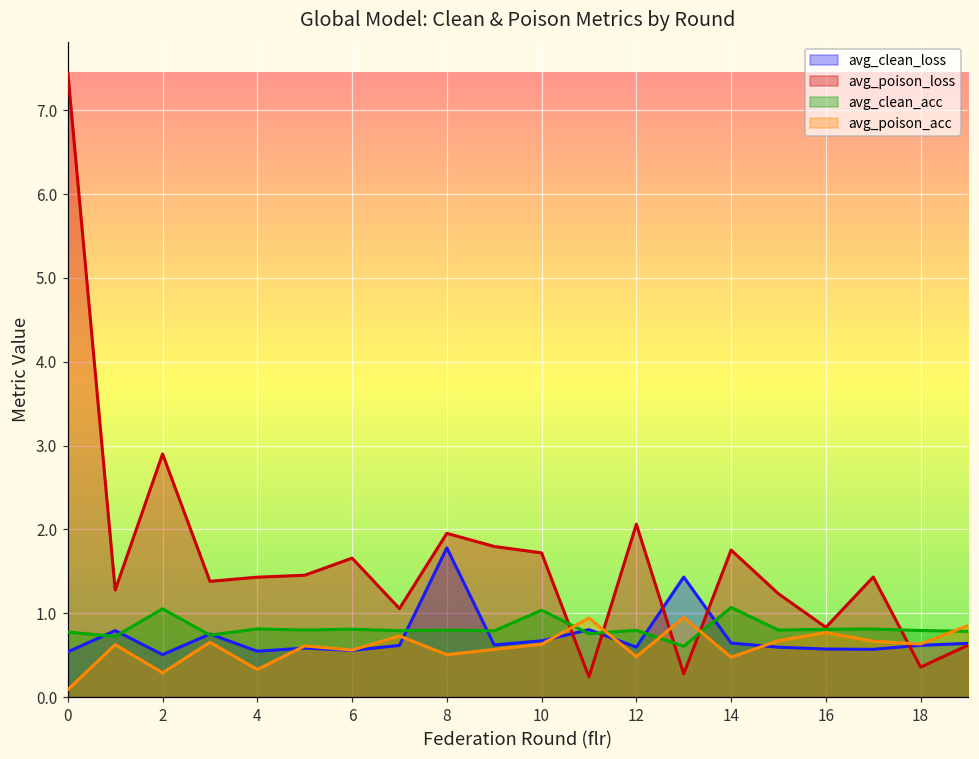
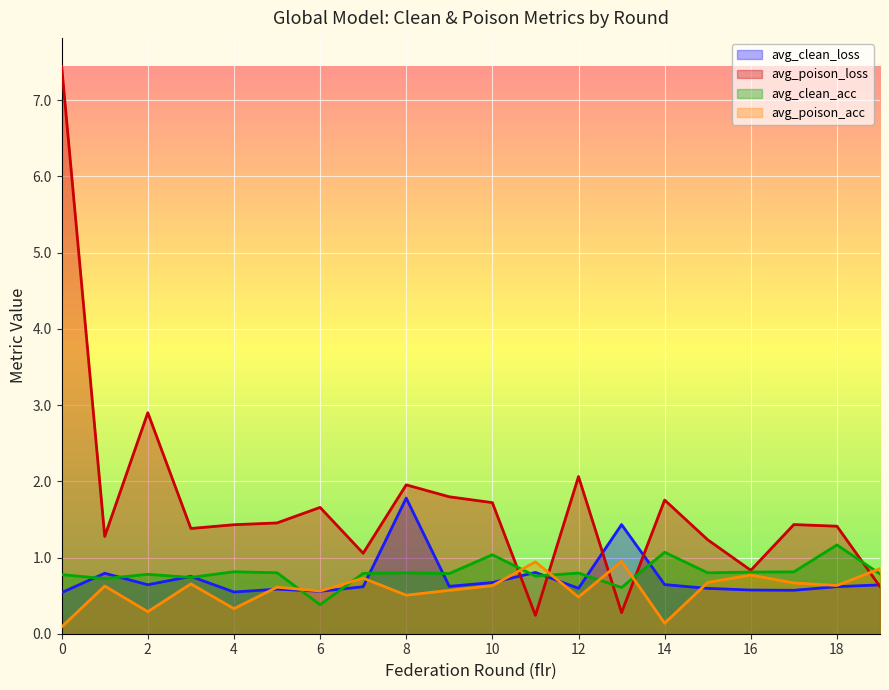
avg_clean_loss, 2: 0.5 -> 0.6
avg_clean_acc, 2: 1.1 -> 0.8
avg_clean_acc, 6: 0.8 -> 0.4
avg_poison_acc, 14: 0.5 -> 0.1
avg_poison_loss, 18: 0.4 -> 1.4
avg_clean_acc, 18: 0.8 -> 1.2
